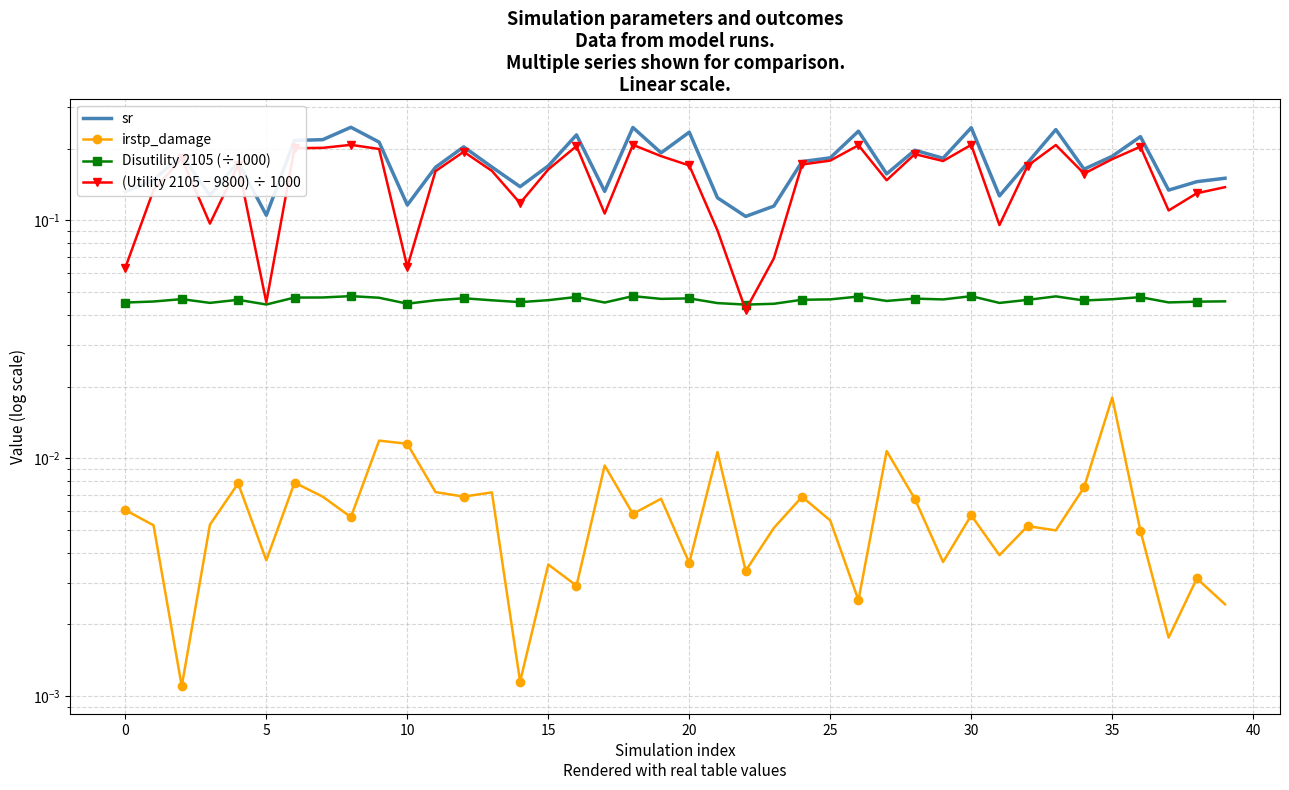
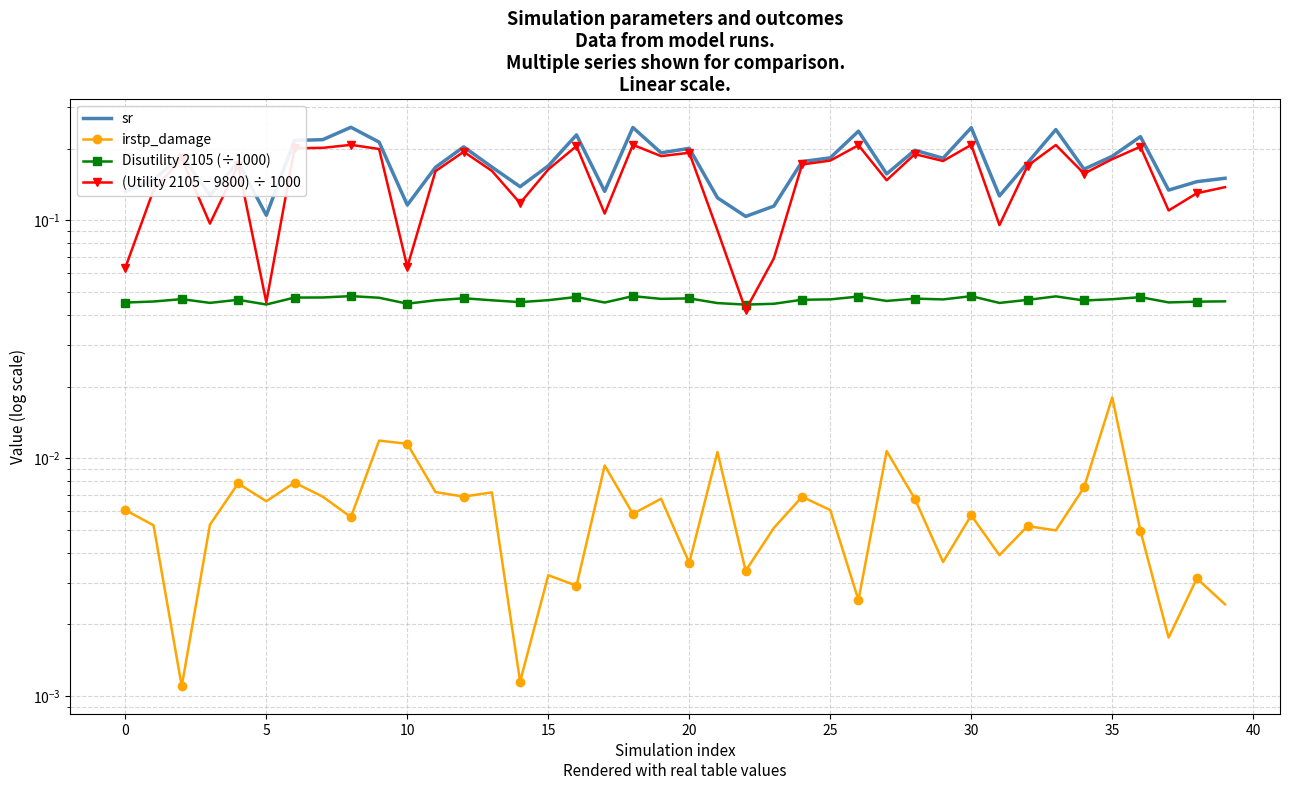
irstp_damage, 5: 0.0037 -> 0.0066
irstp_damage, 15: 0.0036 -> 0.0032
sr, 20: 0.23 -> 0.20
(Utility 2105 − 9800) ÷ 1000, 20: 0.17 -> 0.19
irstp_damage, 25: 0.0055 -> 0.0061
